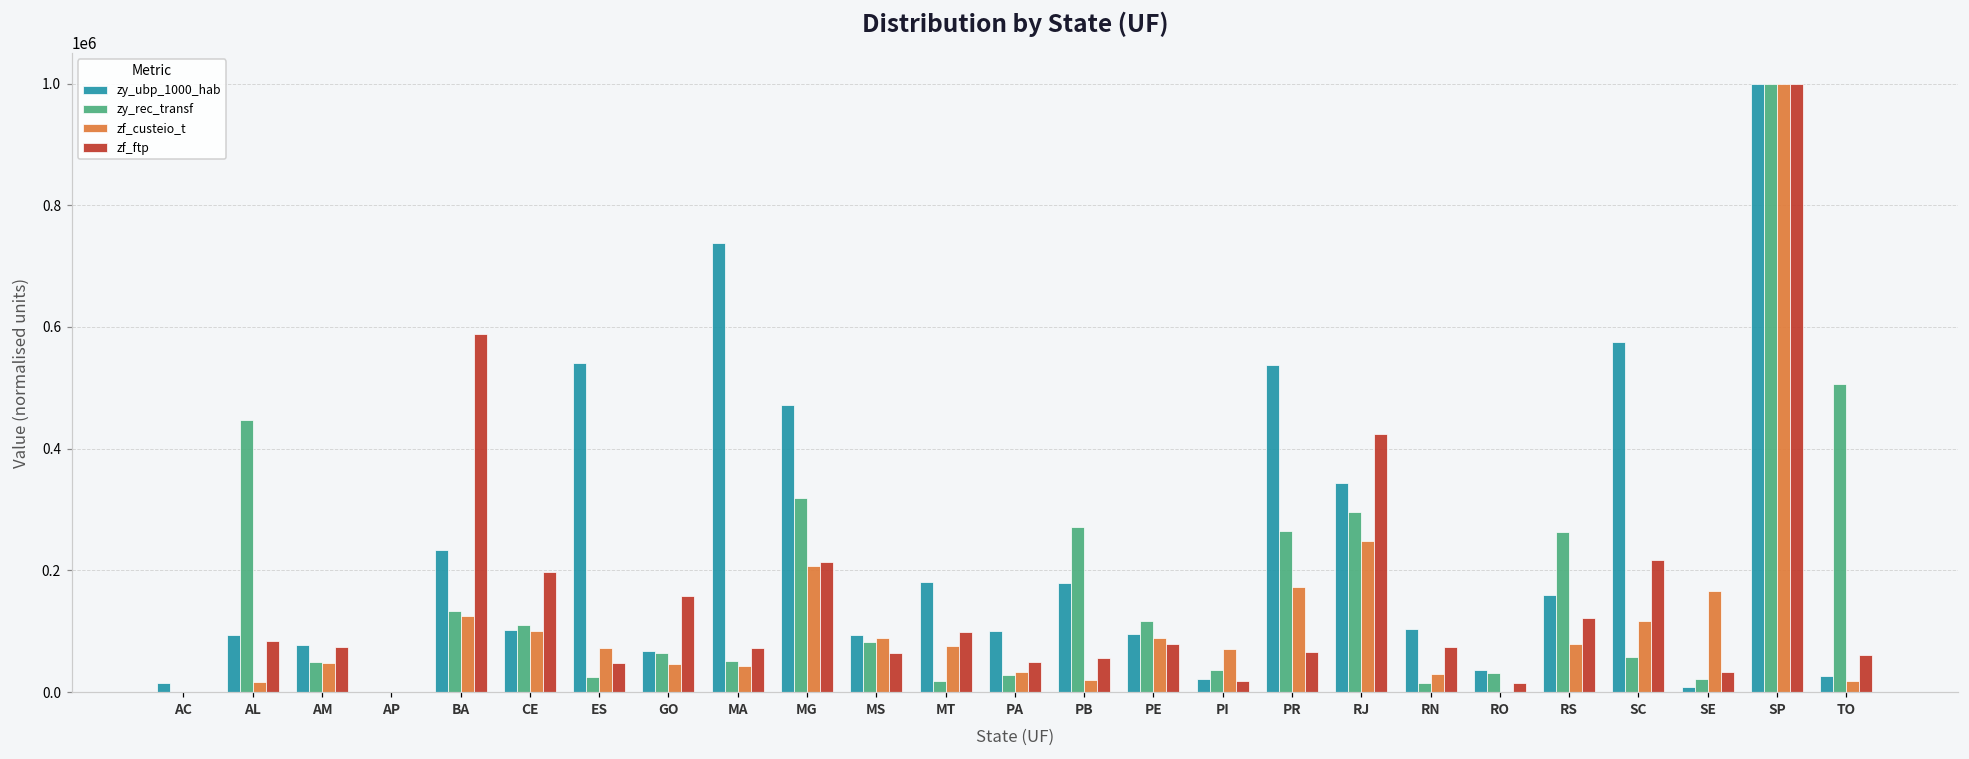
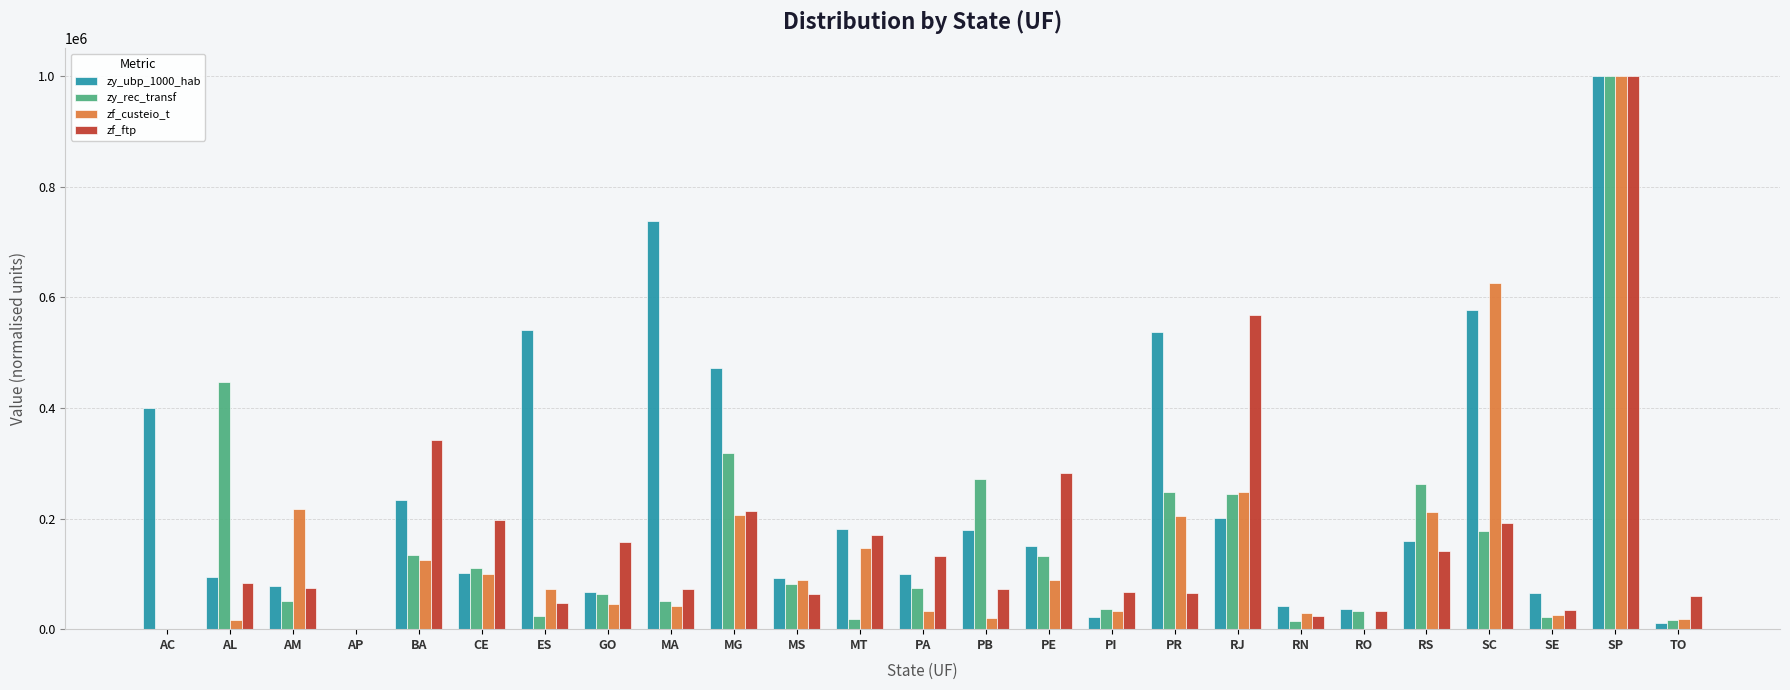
zy_ubp_1000_hab, AC: 10000 -> 400000
zf_custeio_t, AM: 50000 -> 220000
zf_ftp, BA: 590000 -> 340000
zf_custeio_t, MT: 80000 -> 150000
zf_ftp, MT: 100000 -> 170000
zy_rec_transf, PA: 30000 -> 70000
zf_ftp, PA: 50000 -> 130000
zf_ftp, PB: 60000 -> 70000
zy_ubp_1000_hab, PE: 100000 -> 150000
zy_rec_transf, PE: 120000 -> 130000
zf_ftp, PE: 80000 -> 280000
zf_custeio_t, PI: 70000 -> 30000
zf_ftp, PI: 20000 -> 70000
zy_rec_transf, PR: 260000 -> 250000
zf_custeio_t, PR: 170000 -> 200000
zy_ubp_1000_hab, RJ: 340000 -> 200000
zy_rec_transf, RJ: 300000 -> 240000
zf_ftp, RJ: 420000 -> 570000
zy_ubp_1000_hab, RN: 100000 -> 40000
zf_ftp, RN: 70000 -> 20000
zf_ftp, RO: 20000 -> 30000
zf_custeio_t, RS: 80000 -> 210000
zf_ftp, RS: 120000 -> 140000
zy_rec_transf, SC: 60000 -> 180000
zf_custeio_t, SC: 120000 -> 630000
zf_ftp, SC: 220000 -> 190000
zy_ubp_1000_hab, SE: 10000 -> 60000
zf_custeio_t, SE: 170000 -> 30000
zy_ubp_1000_hab, TO: 30000 -> 10000
zy_rec_transf, TO: 510000 -> 20000
